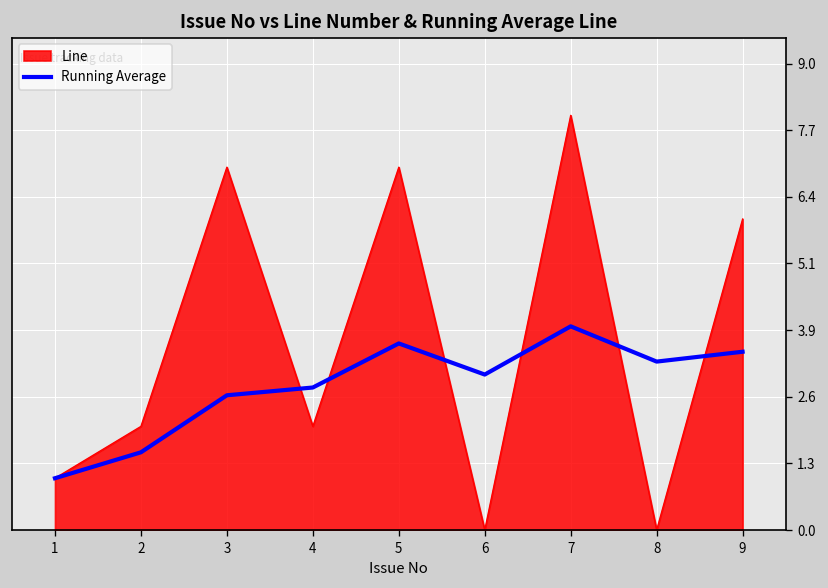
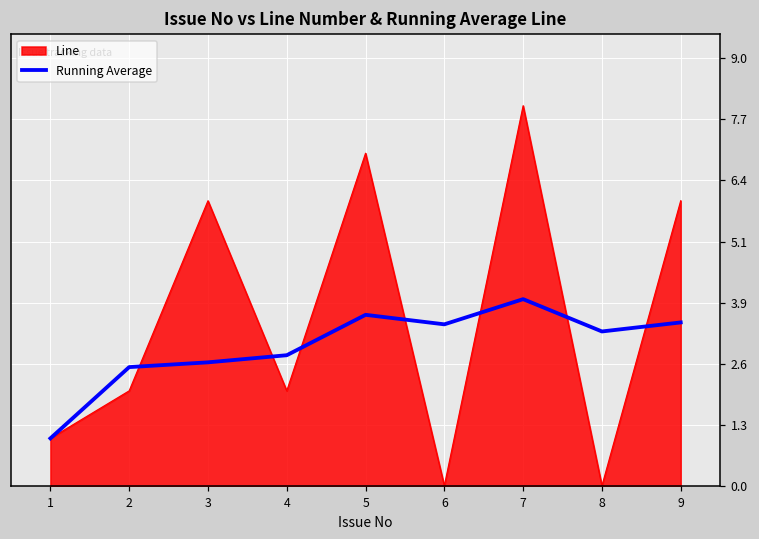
Running Average, 2: 1.5 -> 2.5
Line, 3: 7 -> 6
Running Average, 6: 3.0 -> 3.4
